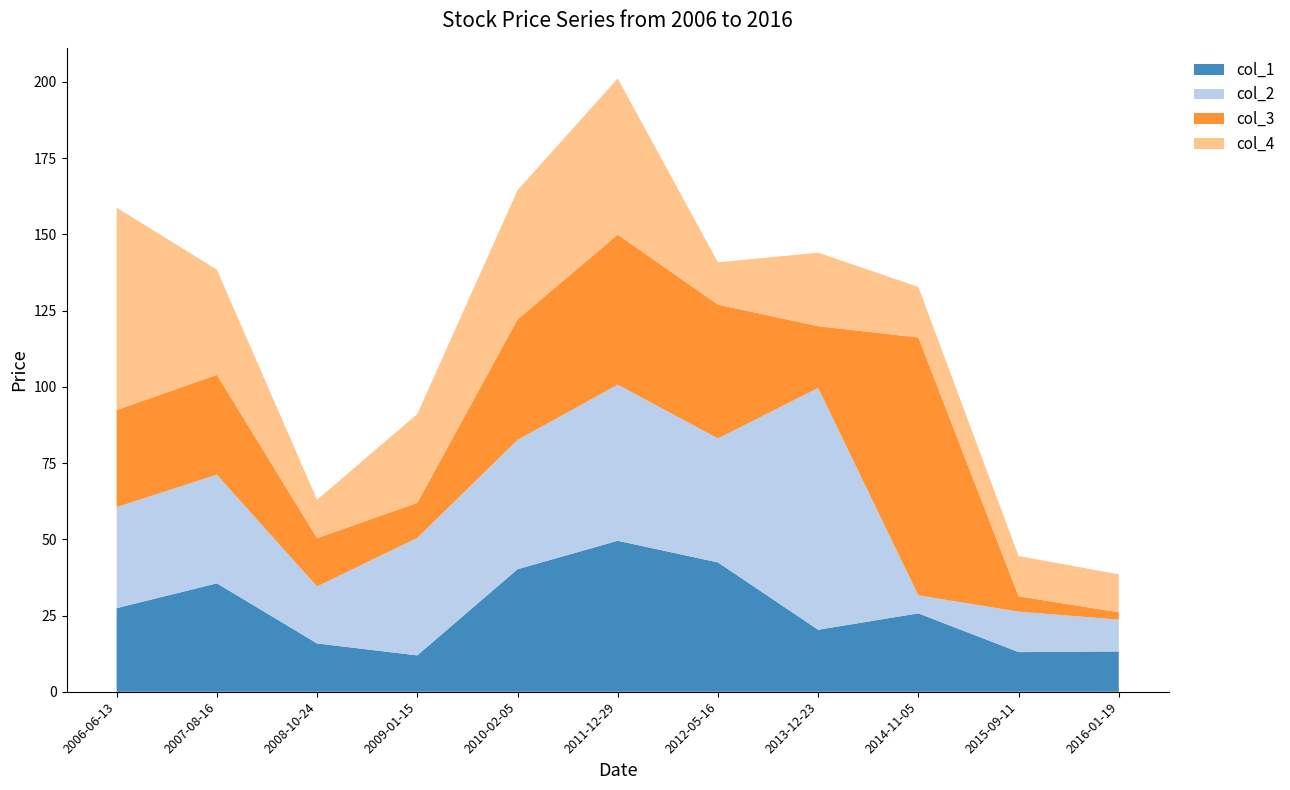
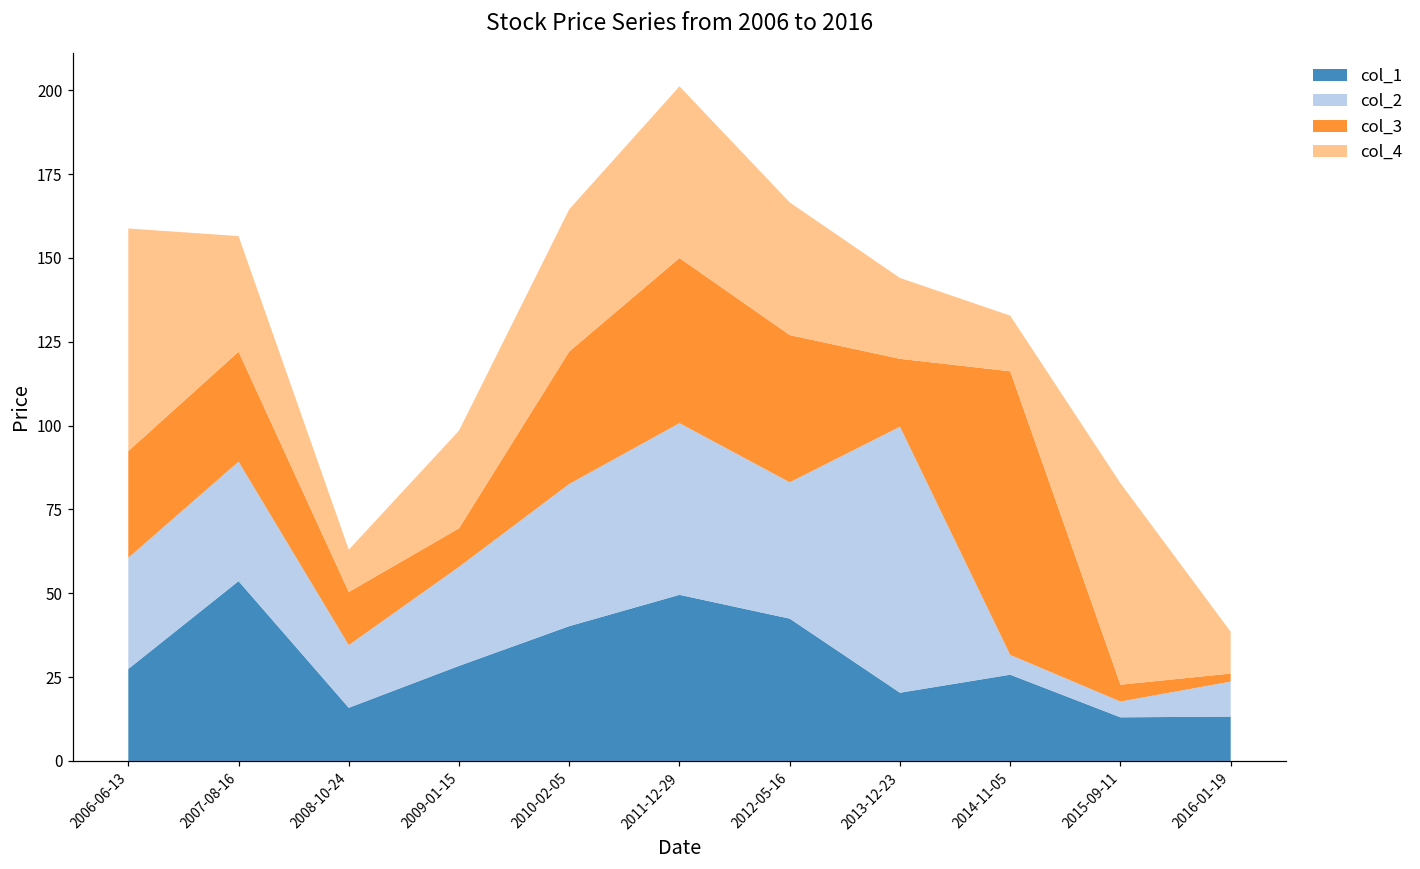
col_1, 2007-08-16: 36 -> 54
col_1, 2009-01-15: 12 -> 28
col_2, 2009-01-15: 39 -> 30
col_4, 2012-05-16: 14 -> 40
col_2, 2015-09-11: 13 -> 5
col_4, 2015-09-11: 13 -> 60
